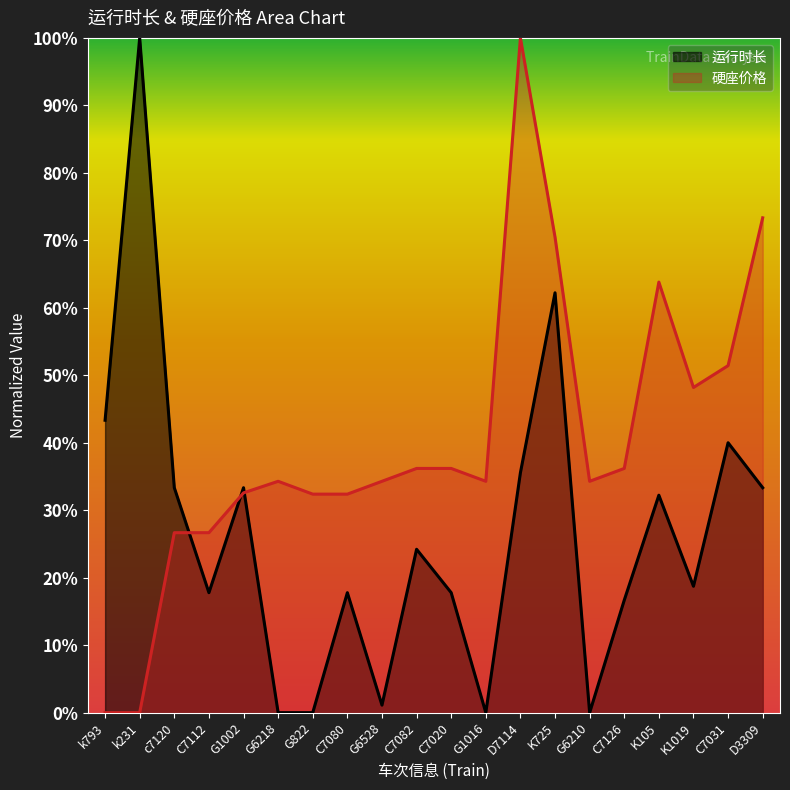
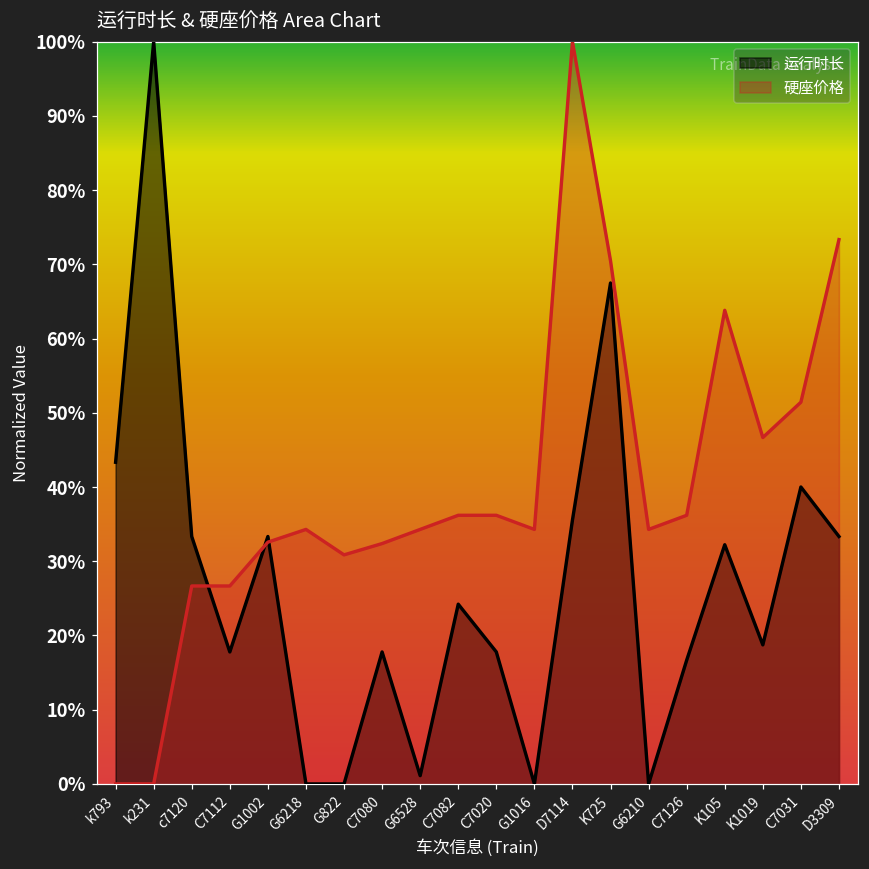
硬座价格, G822: 32% -> 31%
运行时长, K725: 62% -> 67%
硬座价格, K1019: 48% -> 47%
